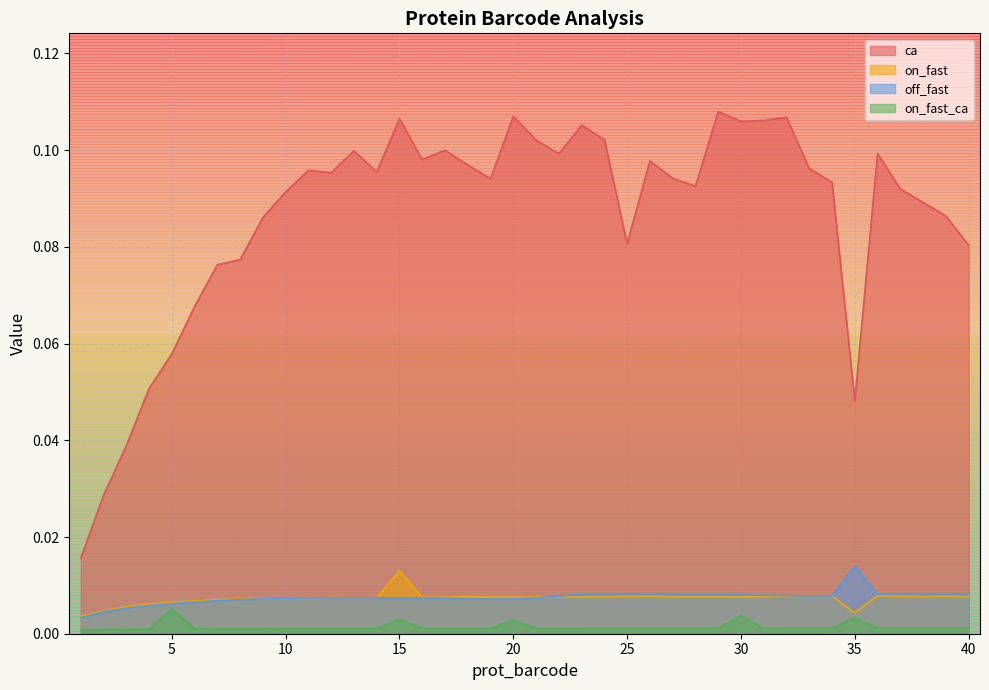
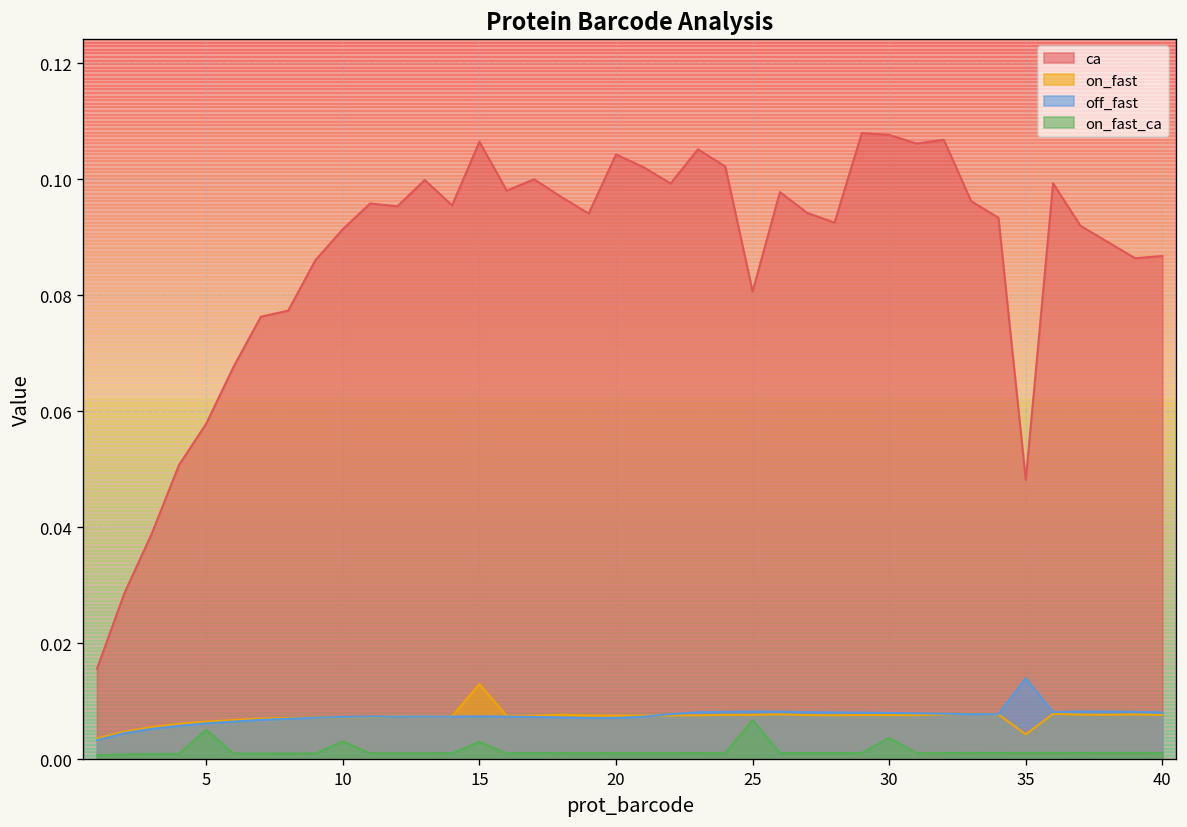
on_fast_ca, 10: 0.001 -> 0.003
ca, 20: 0.107 -> 0.104
on_fast_ca, 20: 0.003 -> 0.001
on_fast_ca, 25: 0.001 -> 0.007
ca, 30: 0.106 -> 0.108
on_fast_ca, 35: 0.003 -> 0.001
ca, 40: 0.080 -> 0.087
